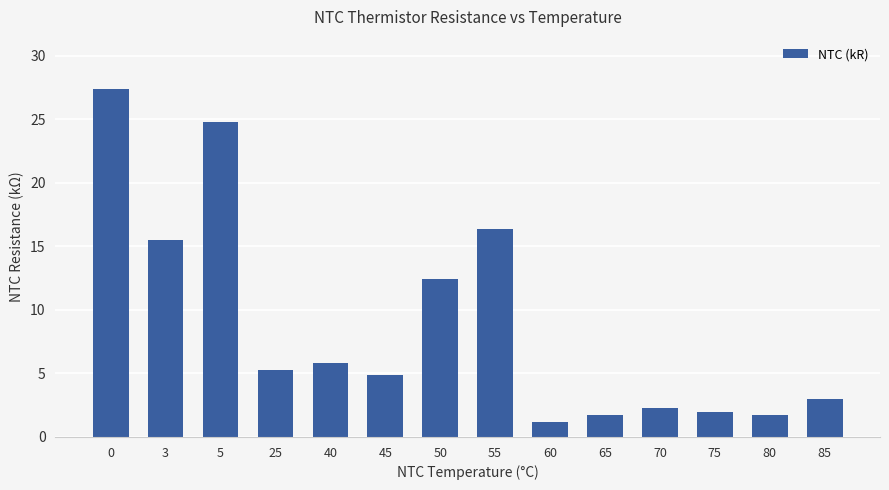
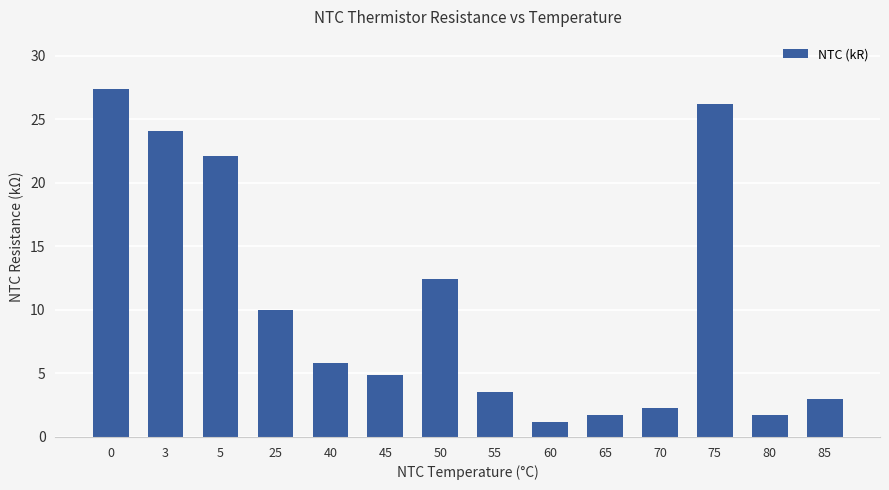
3: 15.5 -> 24.1
5: 24.8 -> 22.1
25: 5.3 -> 10.0
55: 16.4 -> 3.6
75: 2.0 -> 26.3
